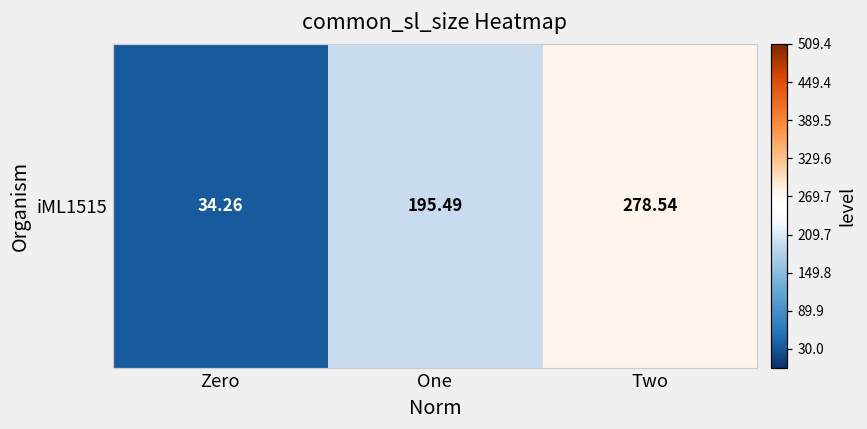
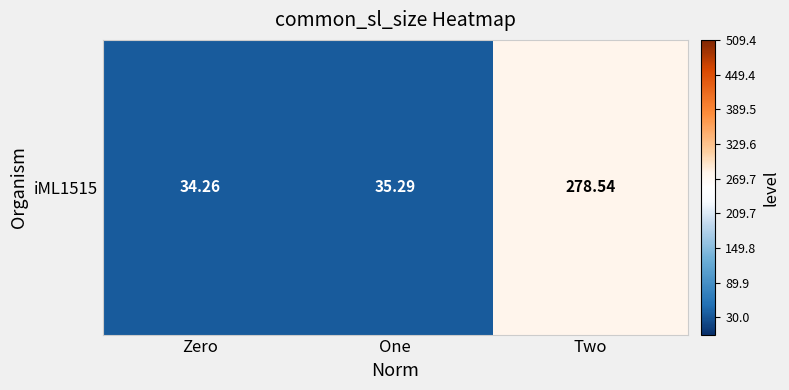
iML1515, One: 195.49 -> 35.29
